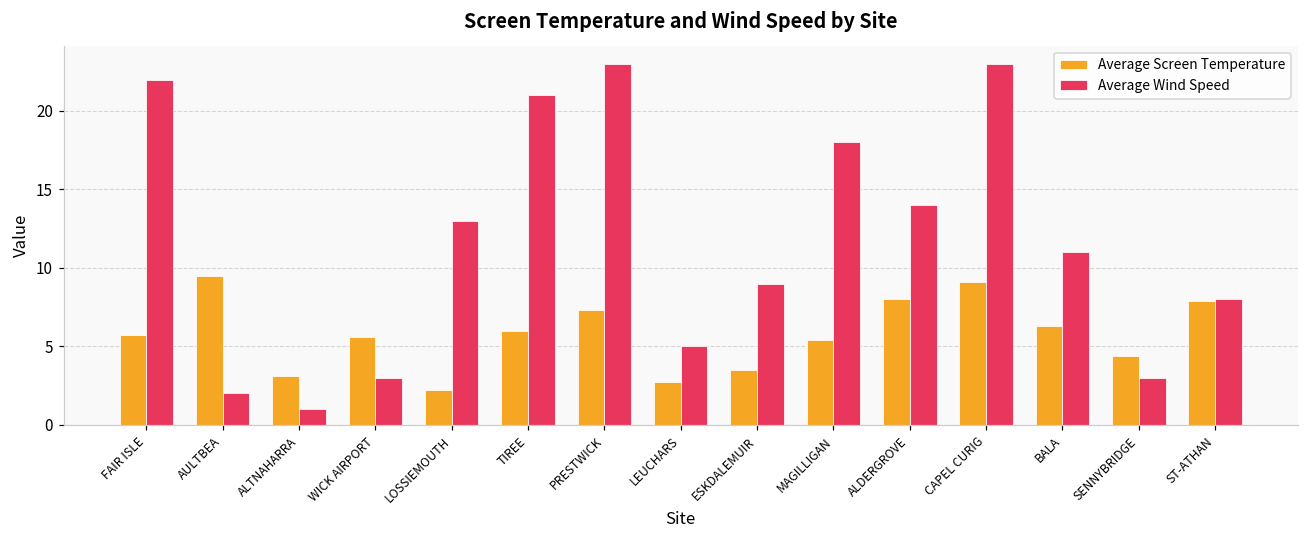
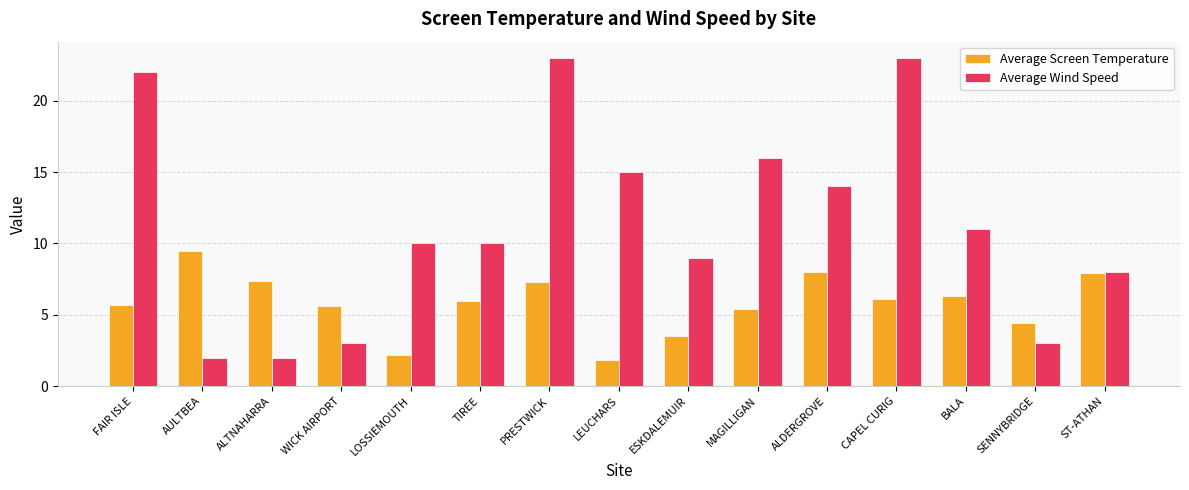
Average Screen Temperature, ALTNAHARRA: 3.1 -> 7.4
Average Wind Speed, ALTNAHARRA: 1 -> 2
Average Wind Speed, LOSSIEMOUTH: 13 -> 10
Average Wind Speed, TIREE: 21 -> 10
Average Screen Temperature, LEUCHARS: 2.7 -> 1.8
Average Wind Speed, LEUCHARS: 5 -> 15
Average Wind Speed, MAGILLIGAN: 18 -> 16
Average Screen Temperature, CAPEL CURIG: 9.1 -> 6.1
